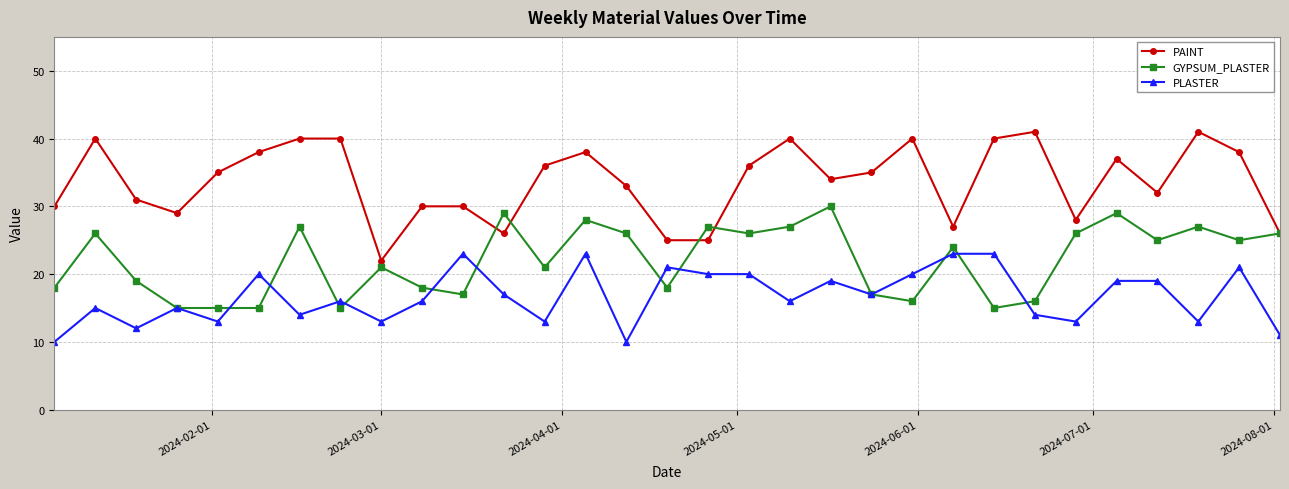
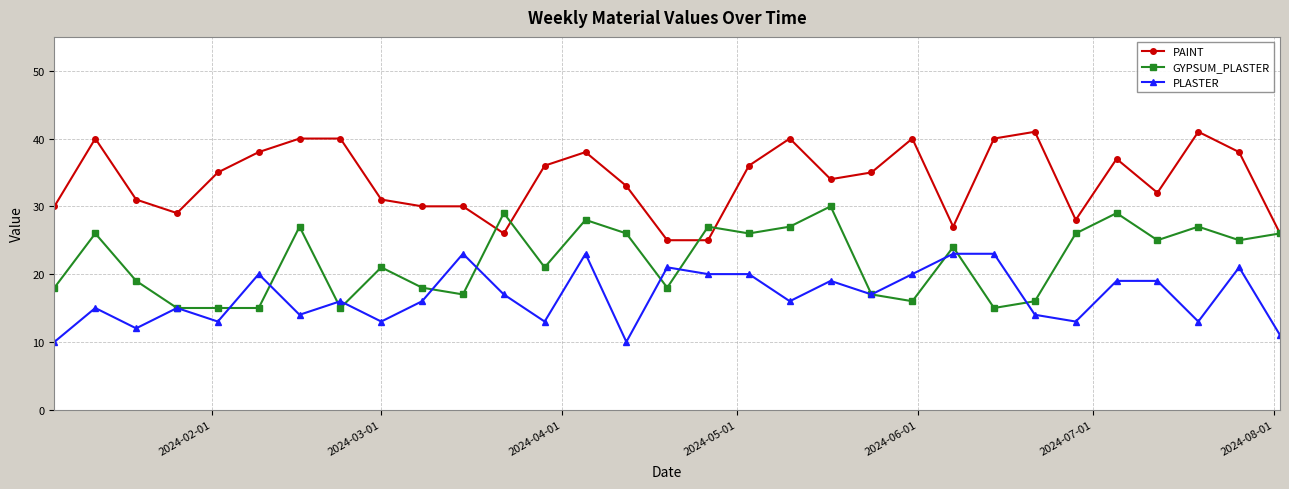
PAINT, 2024-03-01: 22 -> 31
